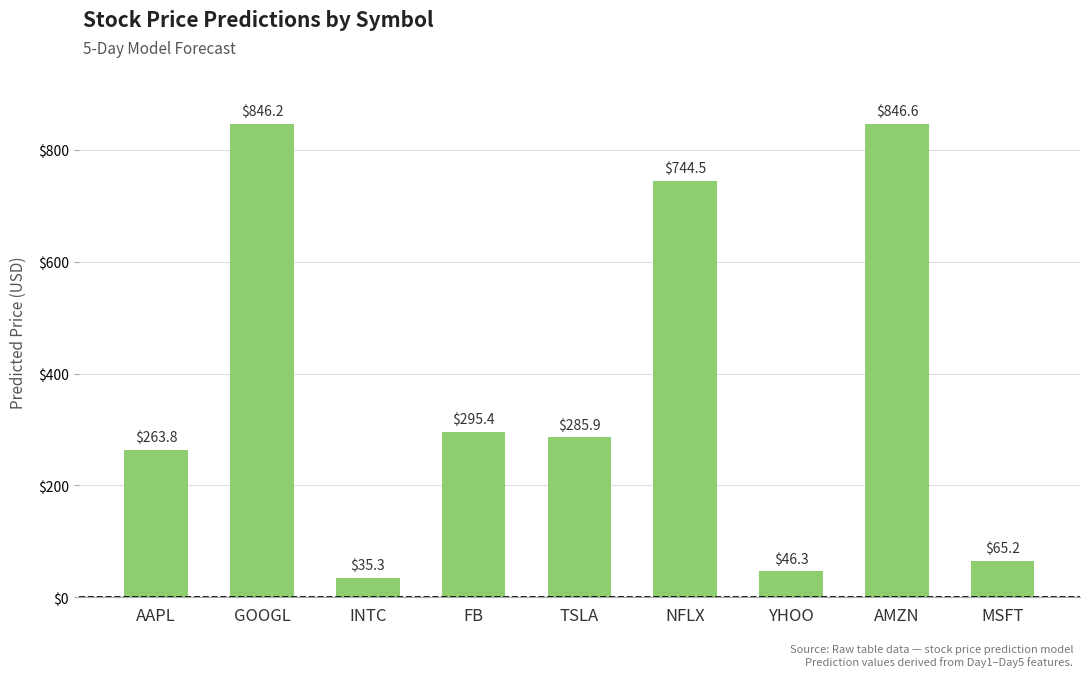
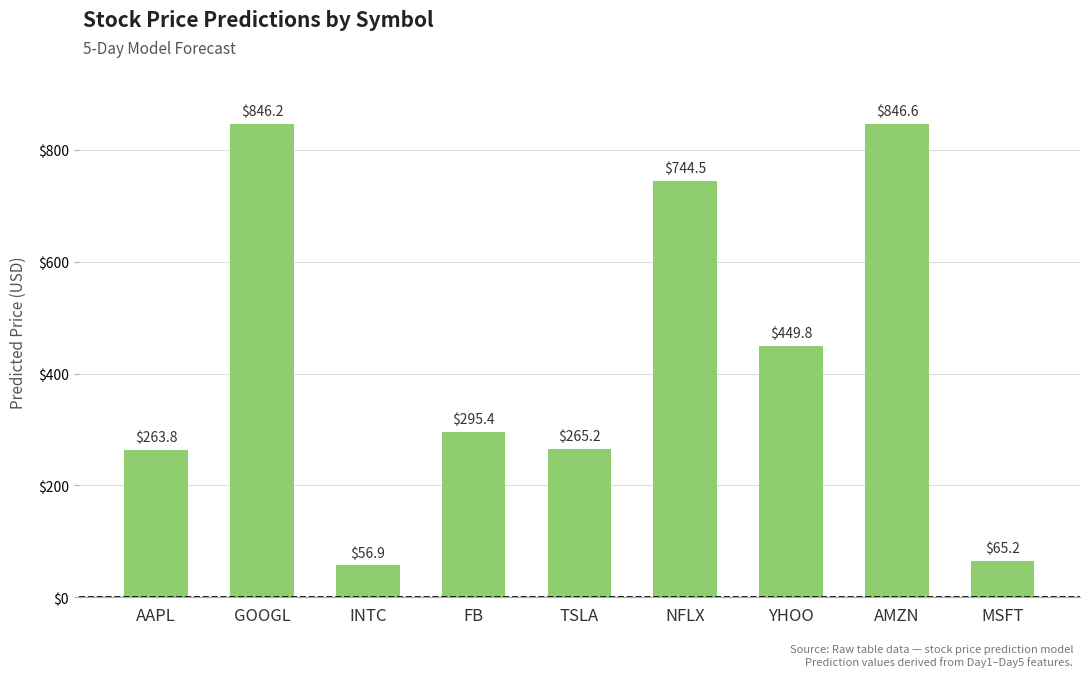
INTC: $35.3 -> $56.9
TSLA: $285.9 -> $265.2
YHOO: $46.3 -> $449.8
